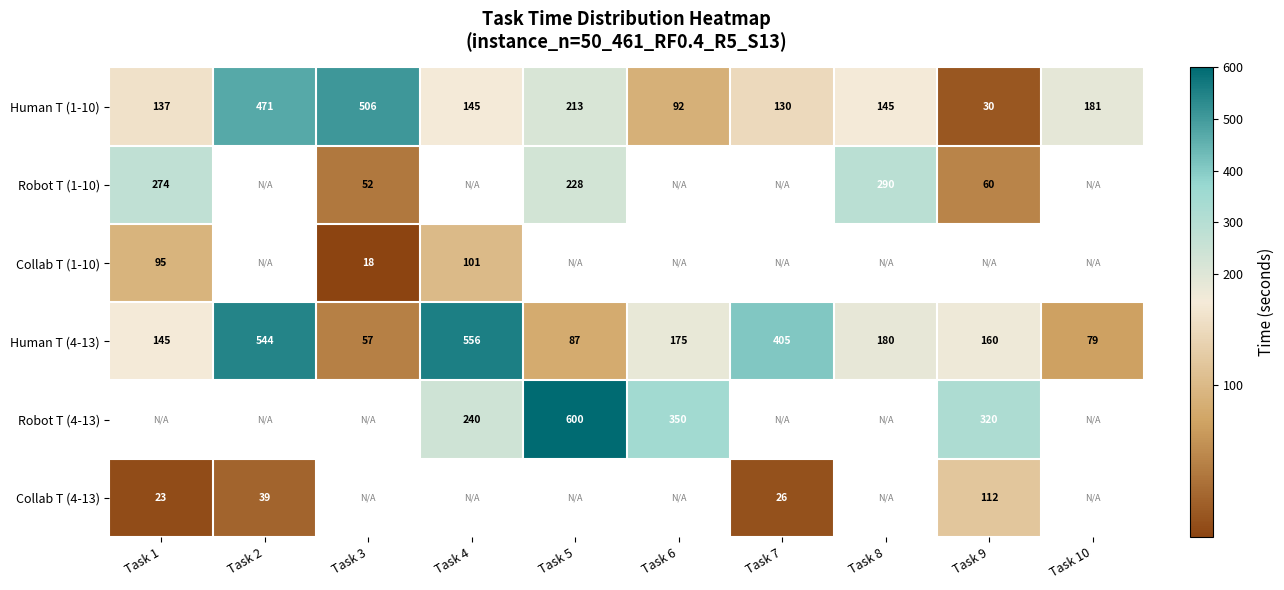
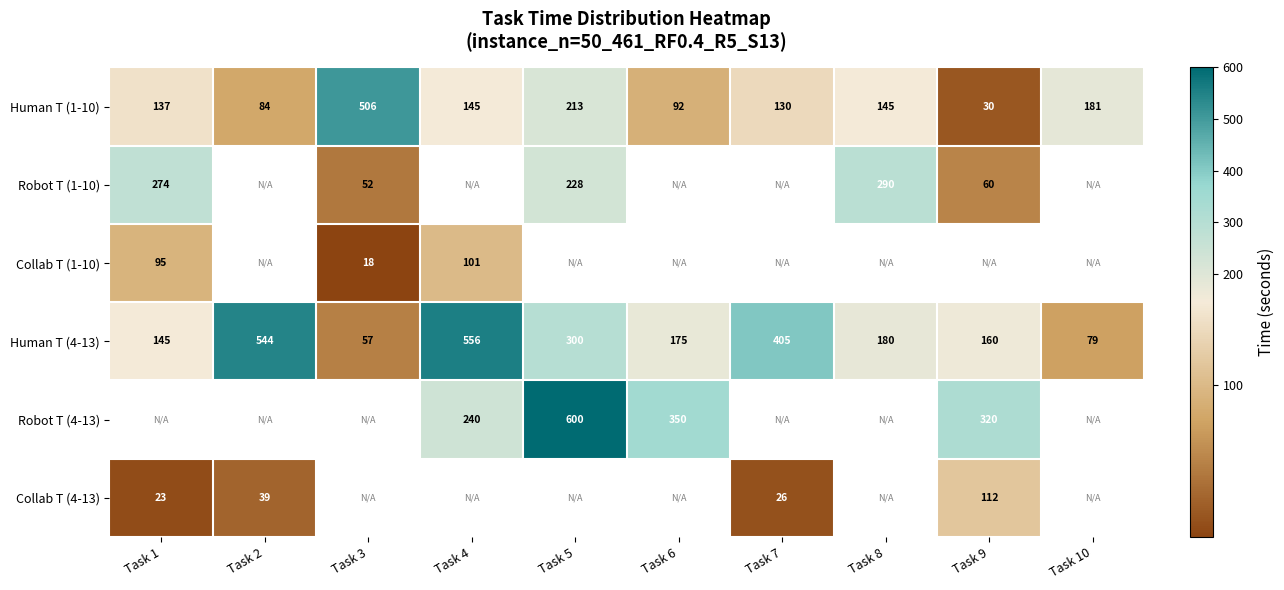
Human T (1-10), Task 2: 471 -> 84
Human T (4-13), Task 5: 87 -> 300
